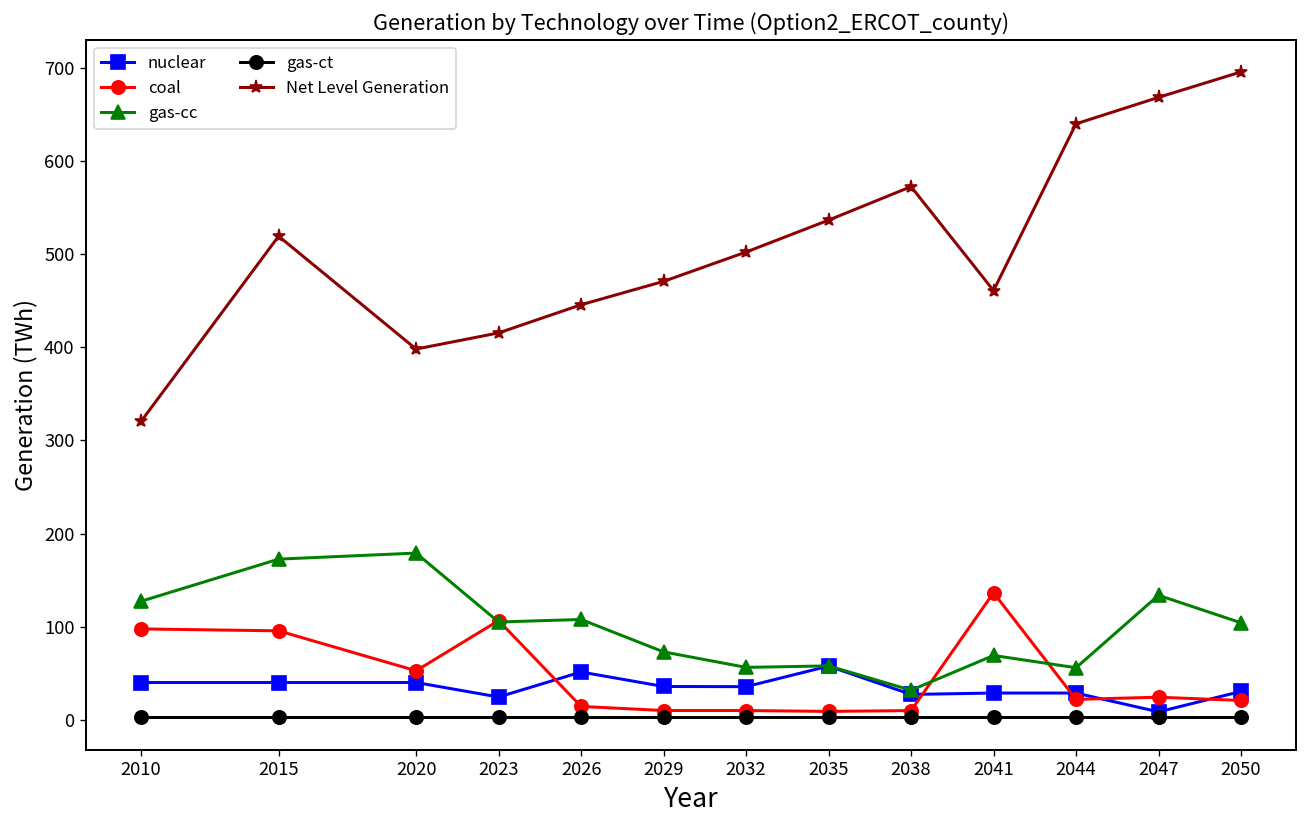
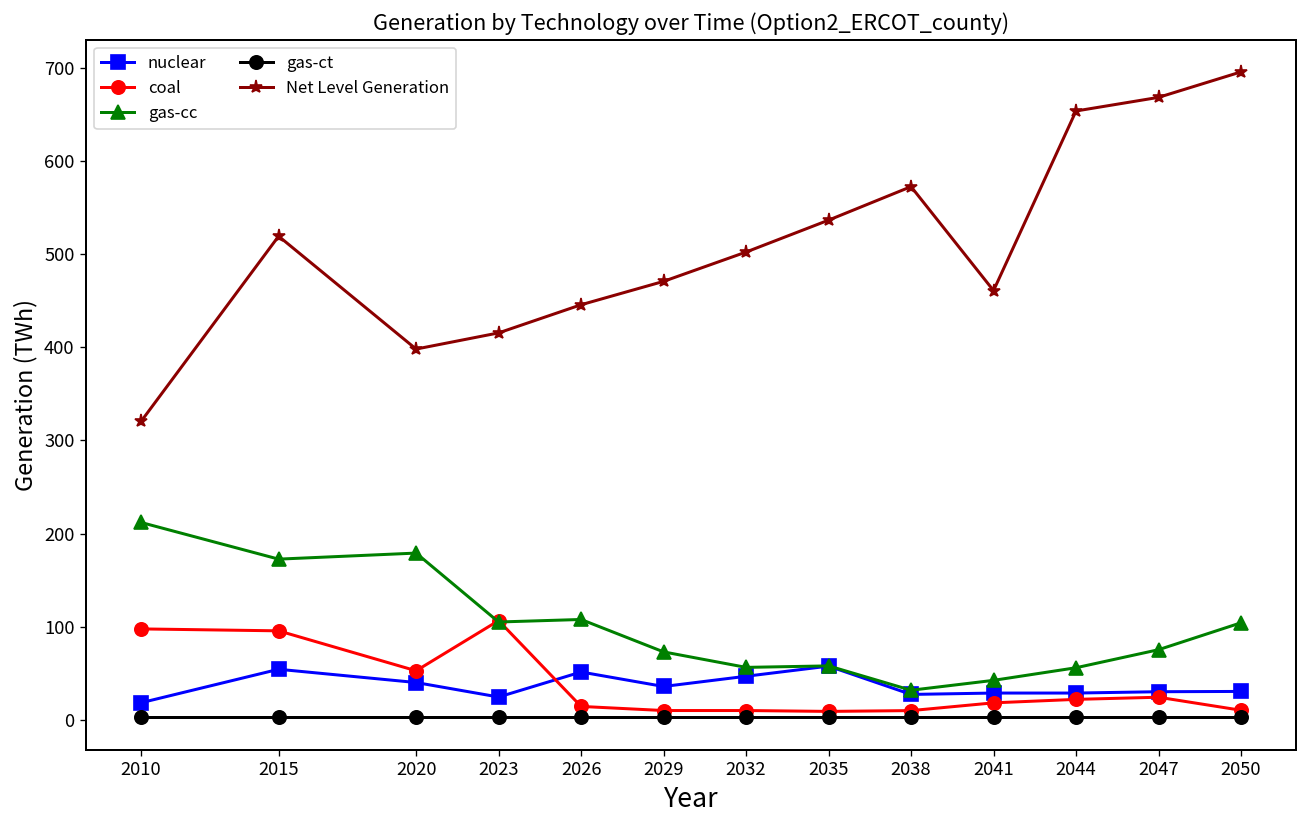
nuclear, 2010: 40 -> 20
gas-cc, 2010: 130 -> 210
nuclear, 2015: 40 -> 50
nuclear, 2032: 40 -> 50
coal, 2041: 140 -> 20
gas-cc, 2041: 70 -> 40
Net Level Generation, 2044: 640 -> 650
nuclear, 2047: 10 -> 30
gas-cc, 2047: 130 -> 80
coal, 2050: 20 -> 10
